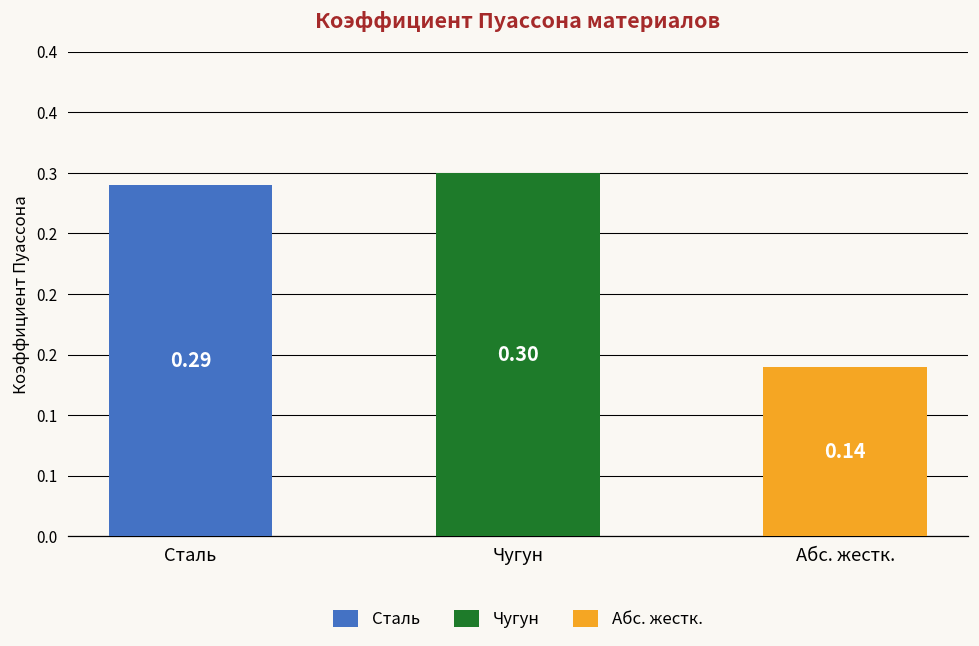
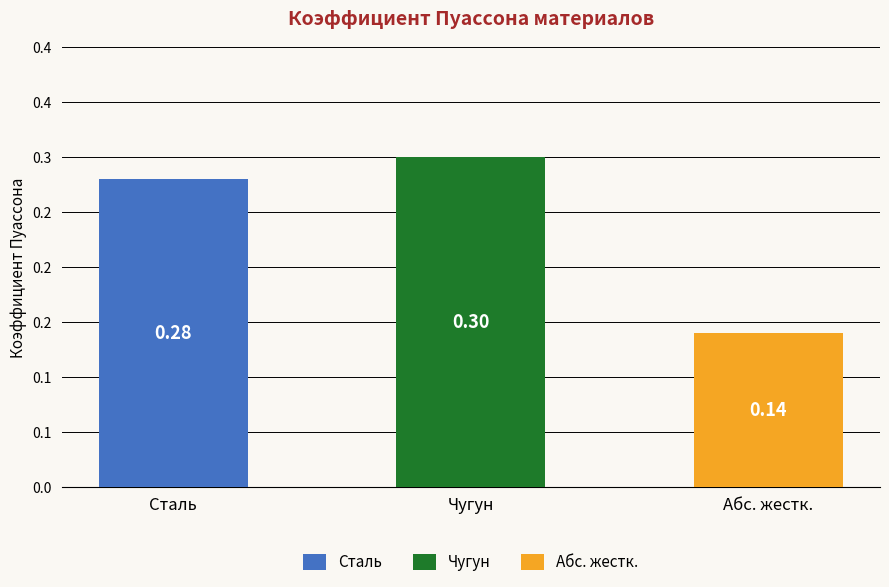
Сталь: 0.29 -> 0.28
